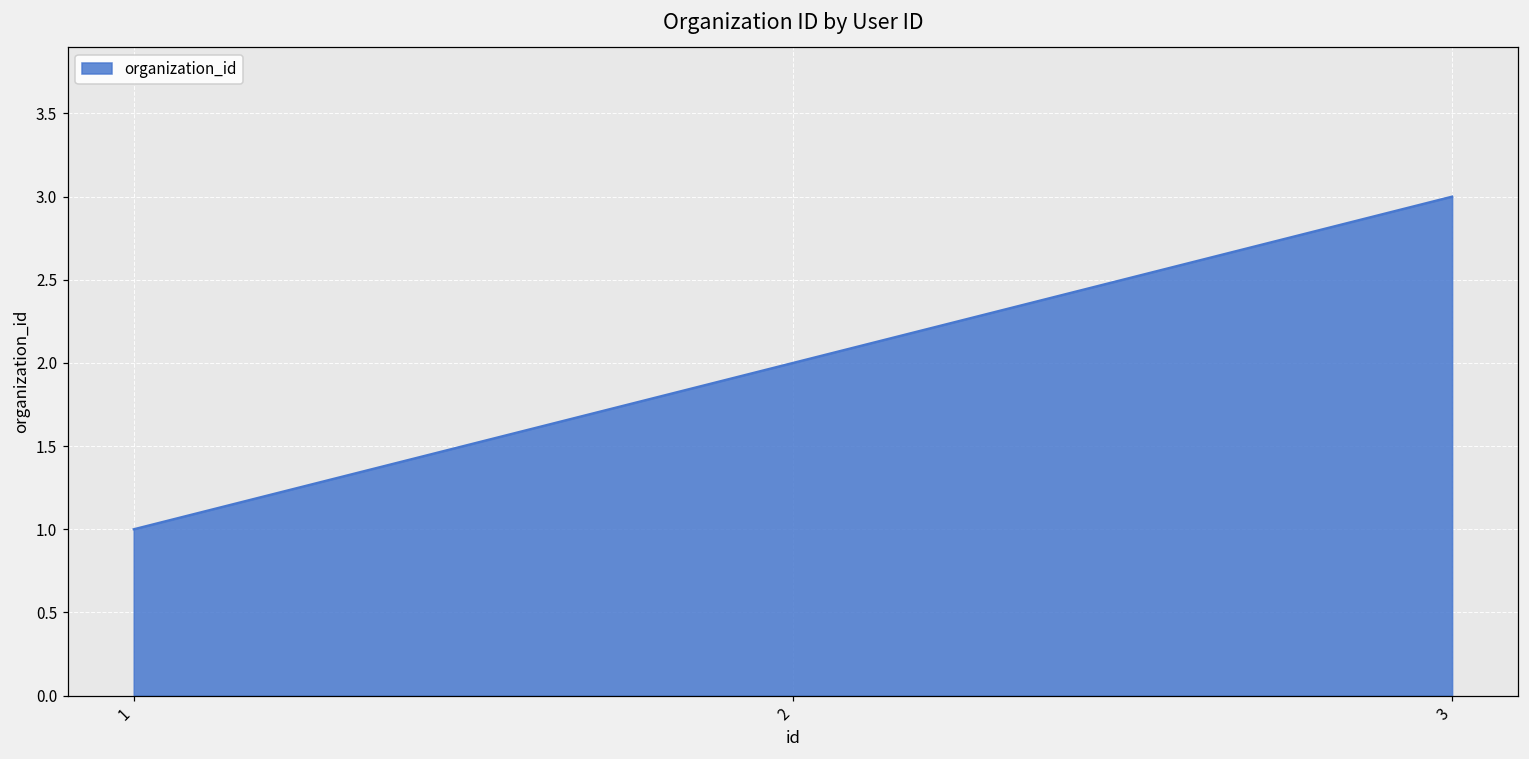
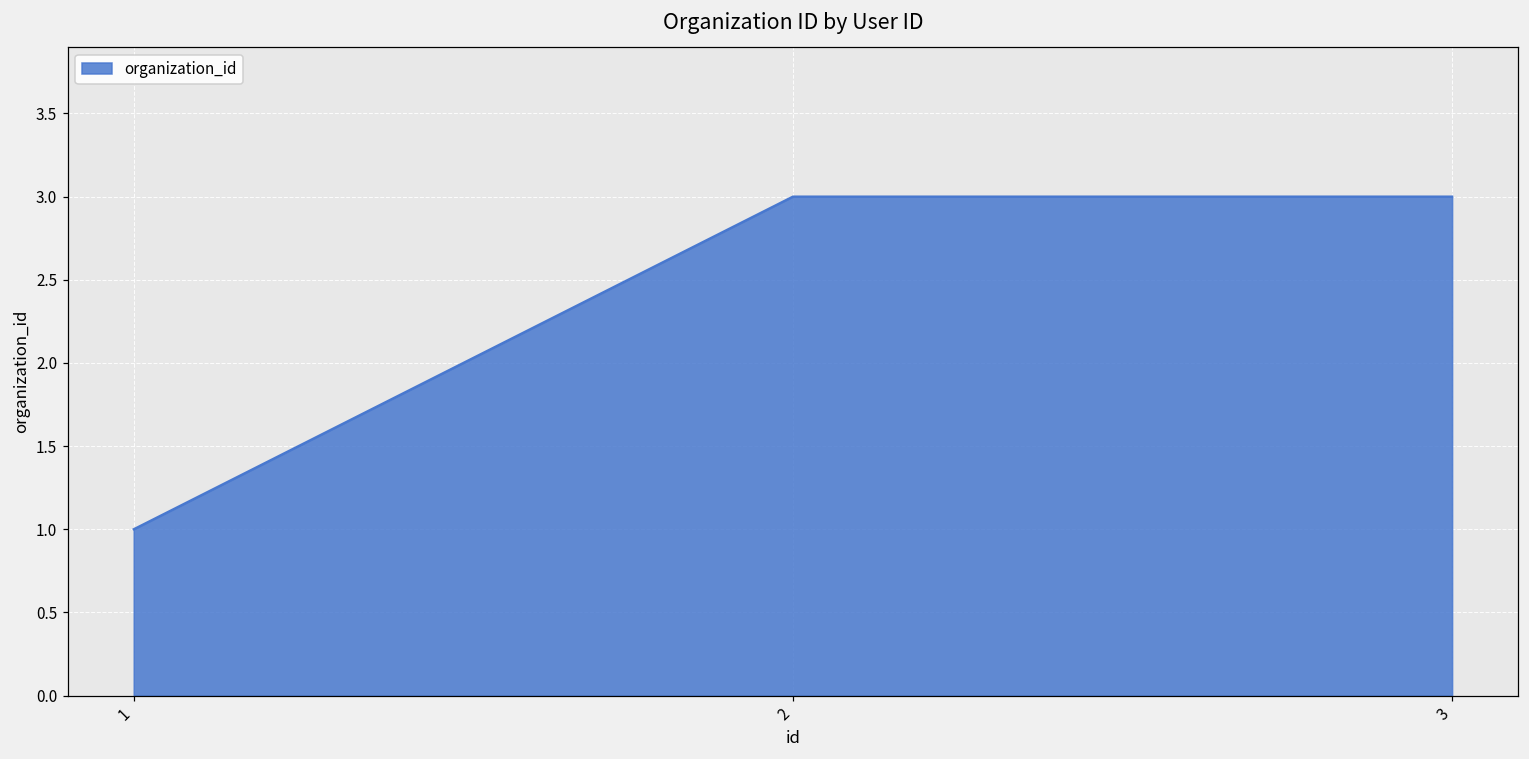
2: 2 -> 3
